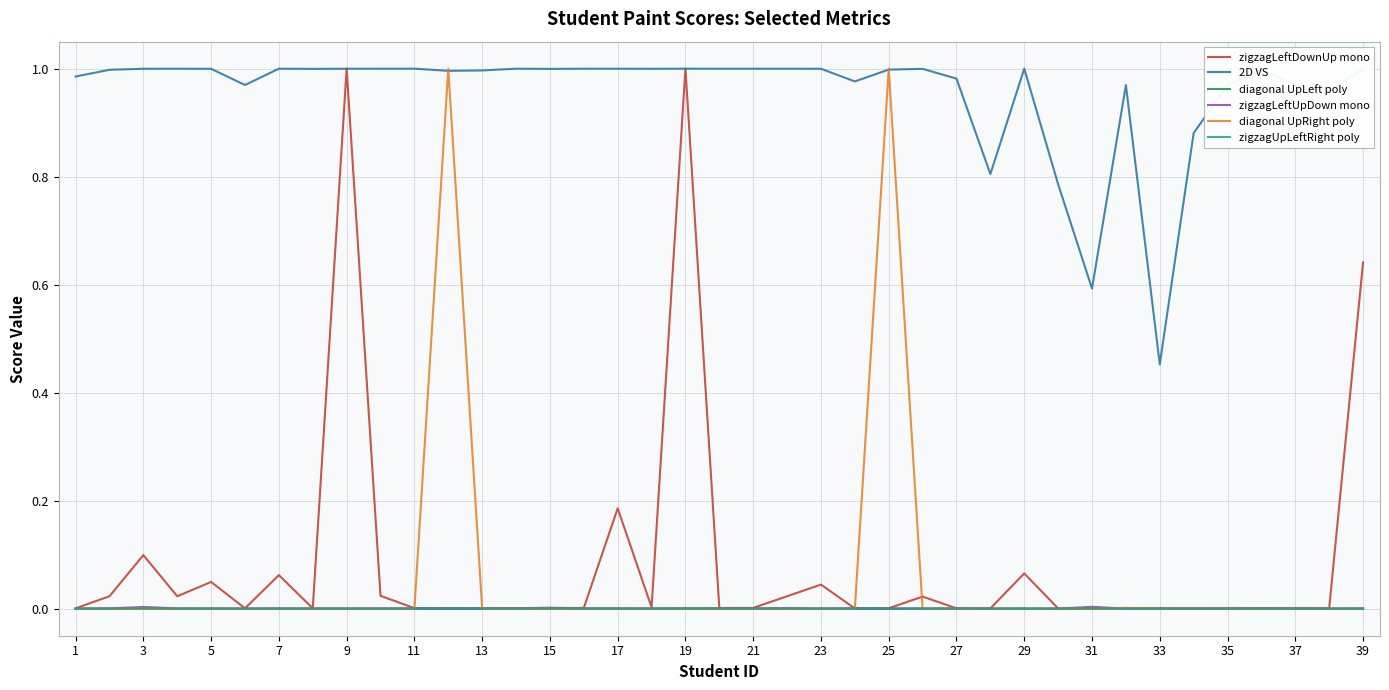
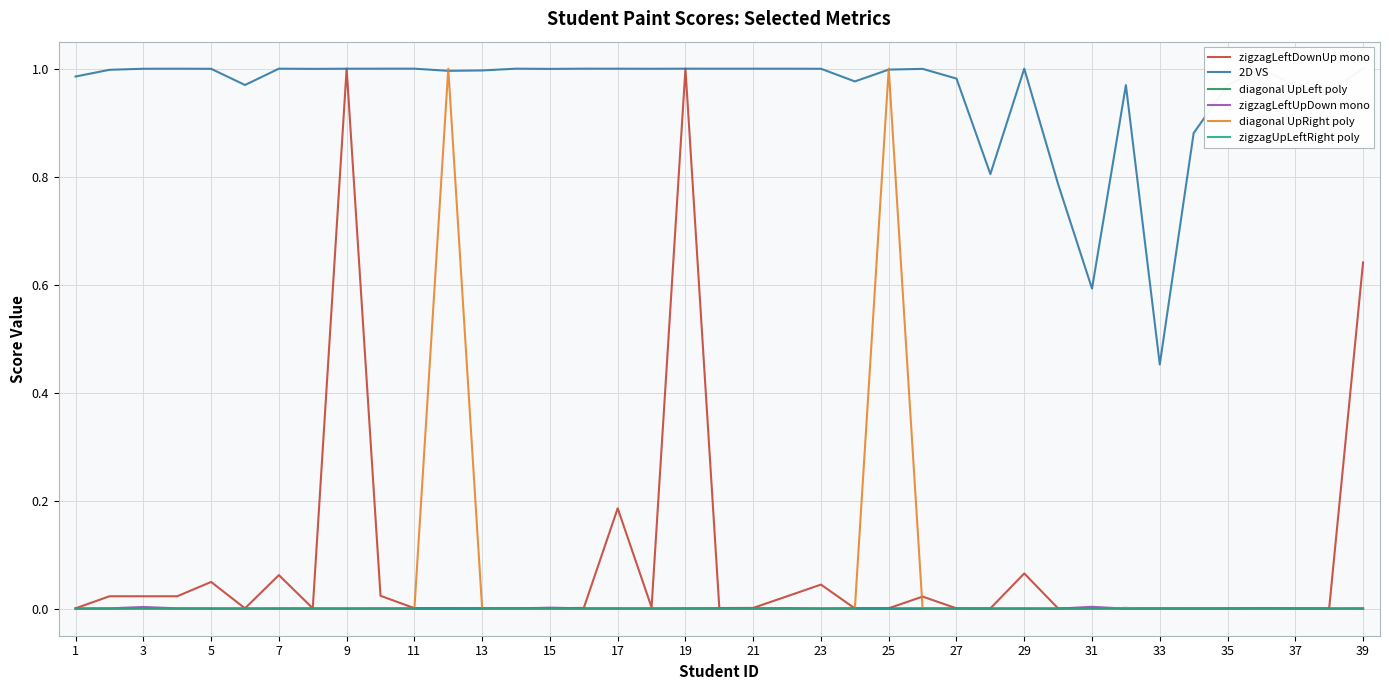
zigzagLeftDownUp mono, 3: 0.10 -> 0.02
